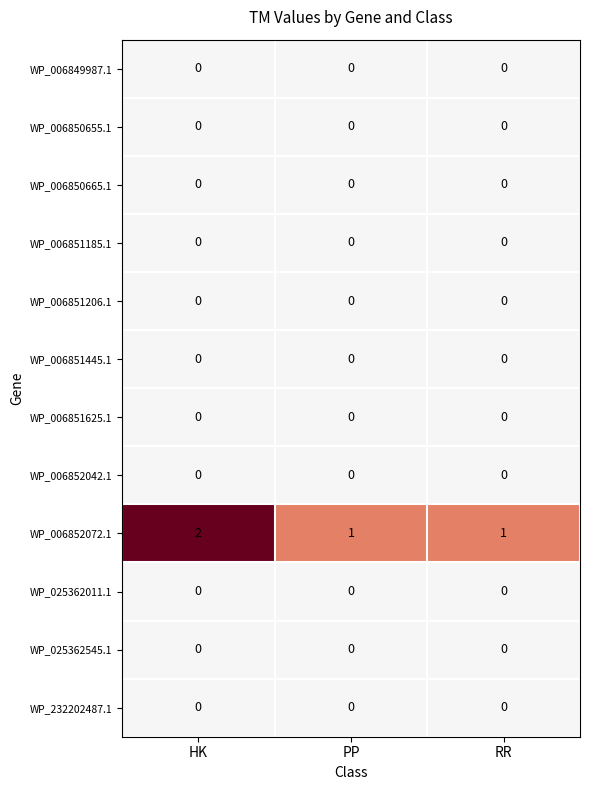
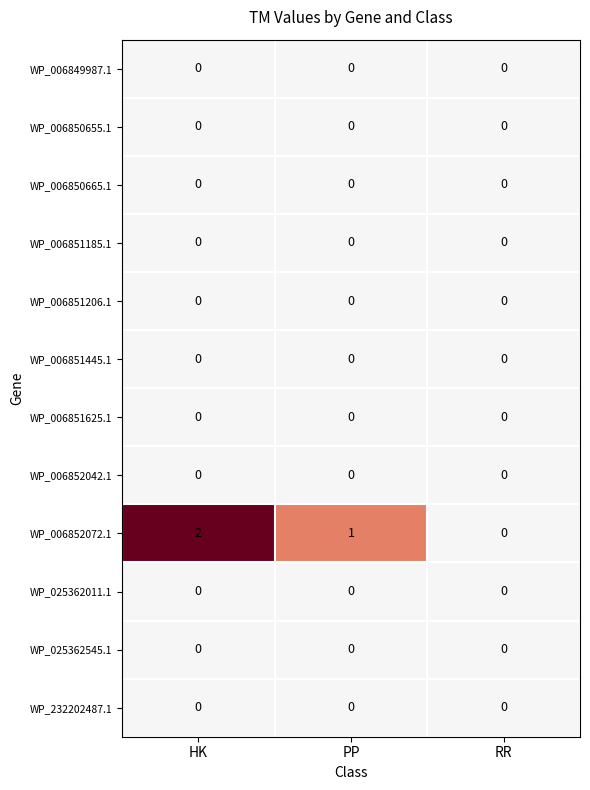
WP_006852072.1, RR: 1 -> 0
